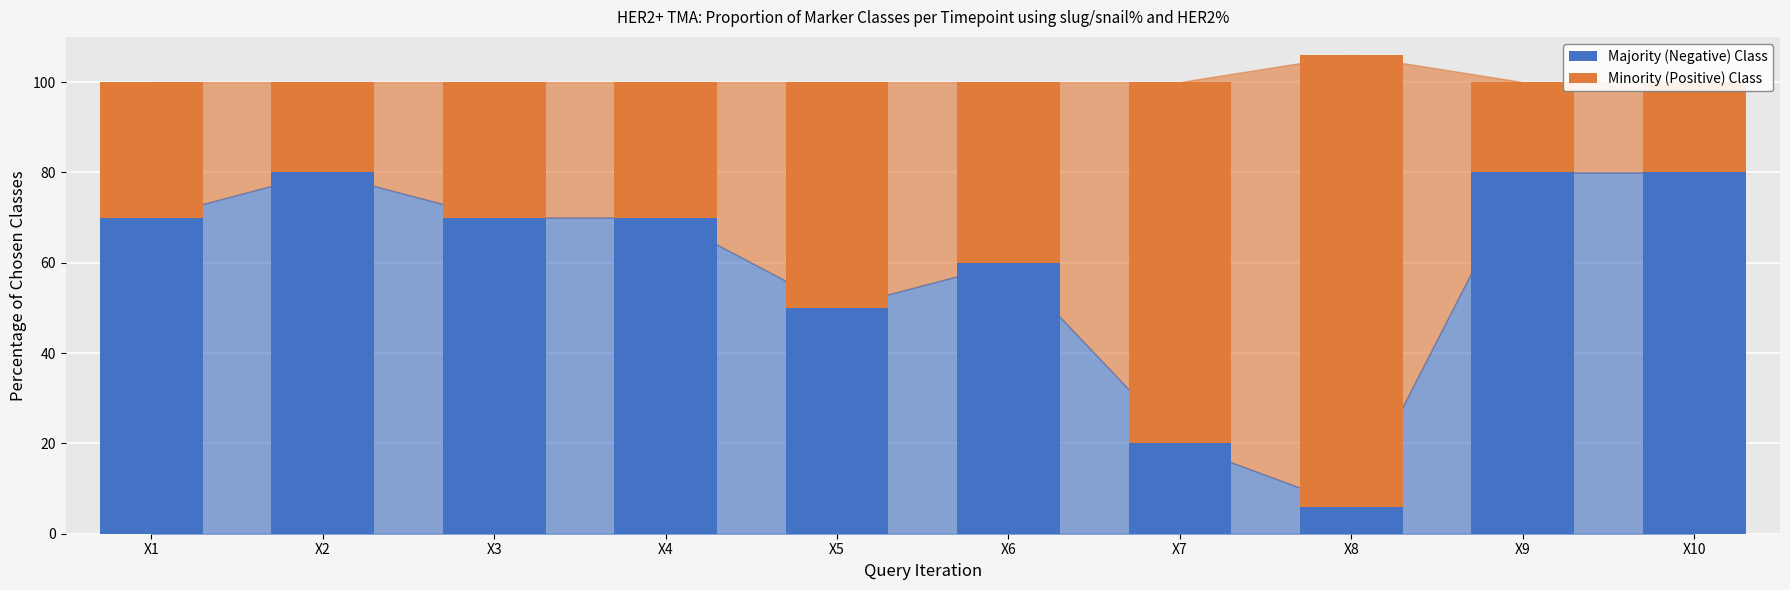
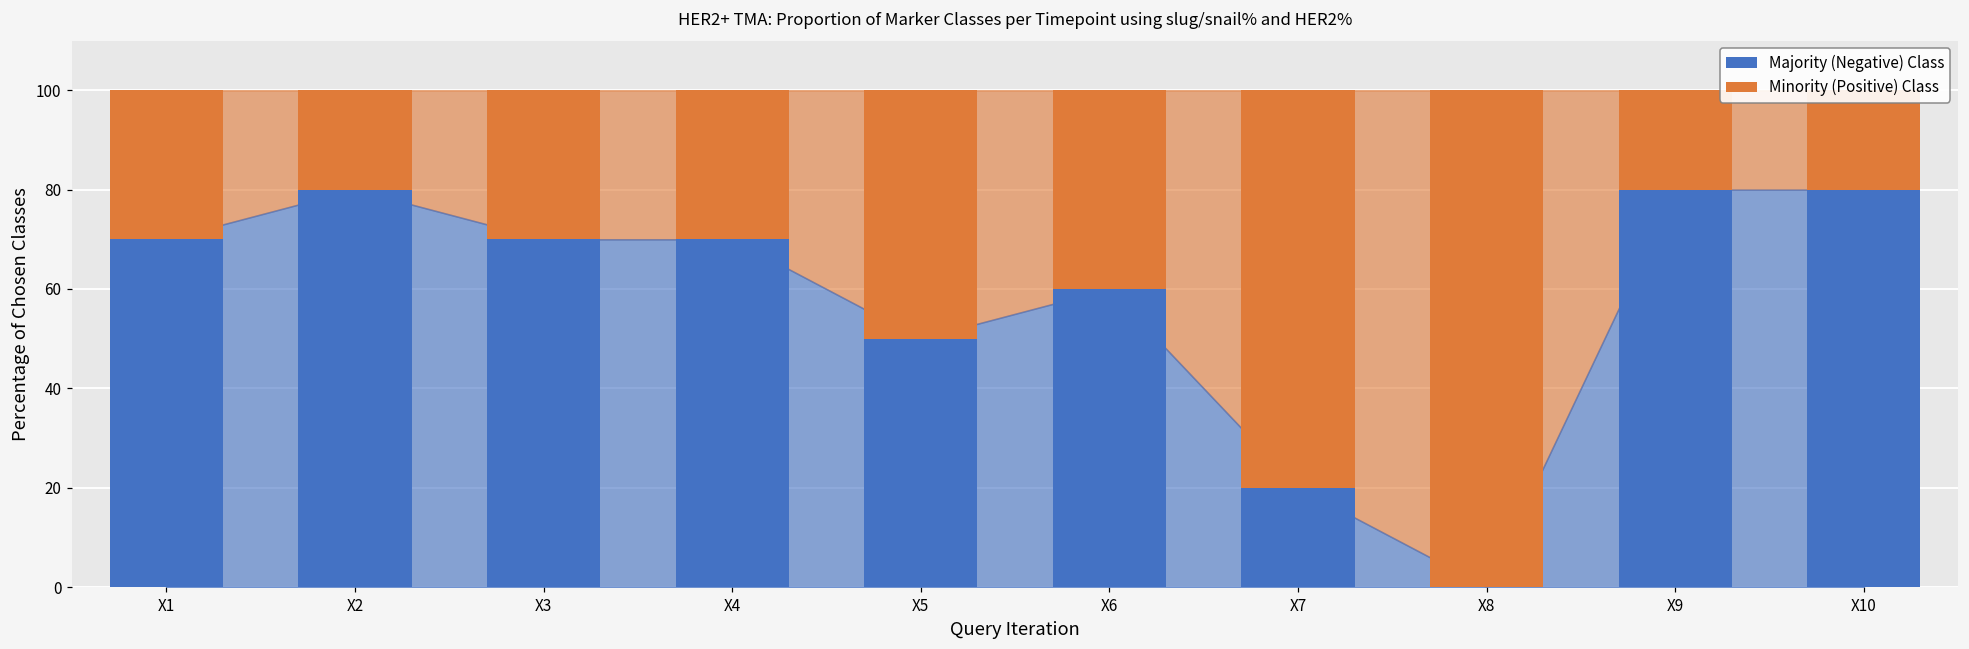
Majority (Negative) Class, X8: 6 -> 0
